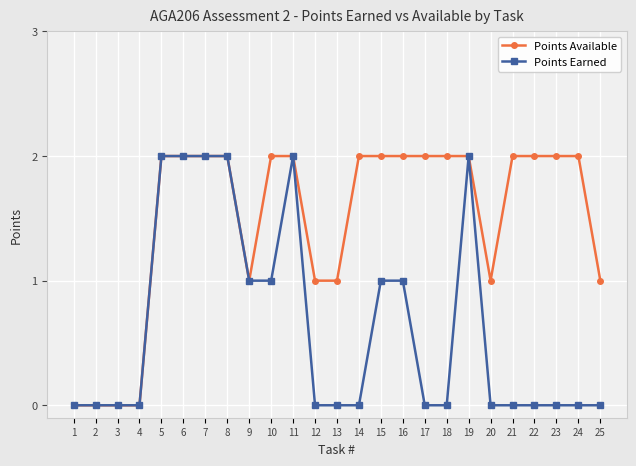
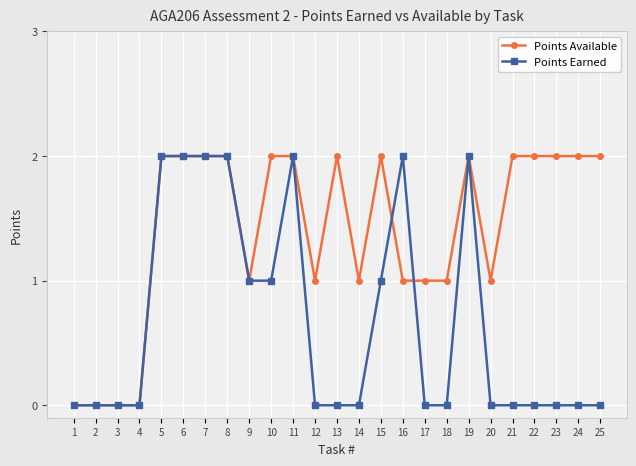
Points Available, 13: 1 -> 2
Points Available, 14: 2 -> 1
Points Available, 16: 2 -> 1
Points Earned, 16: 1 -> 2
Points Available, 17: 2 -> 1
Points Available, 18: 2 -> 1
Points Available, 25: 1 -> 2
